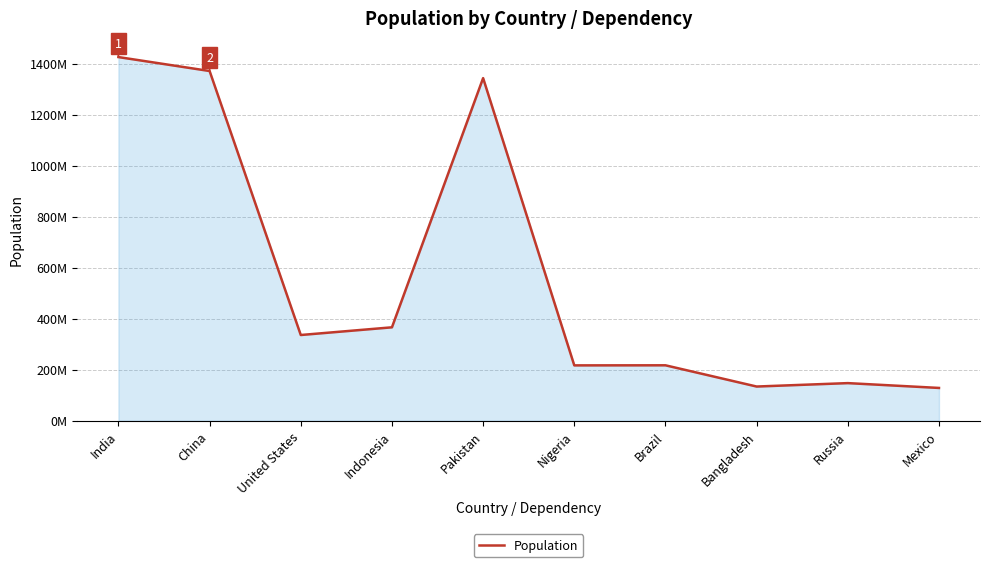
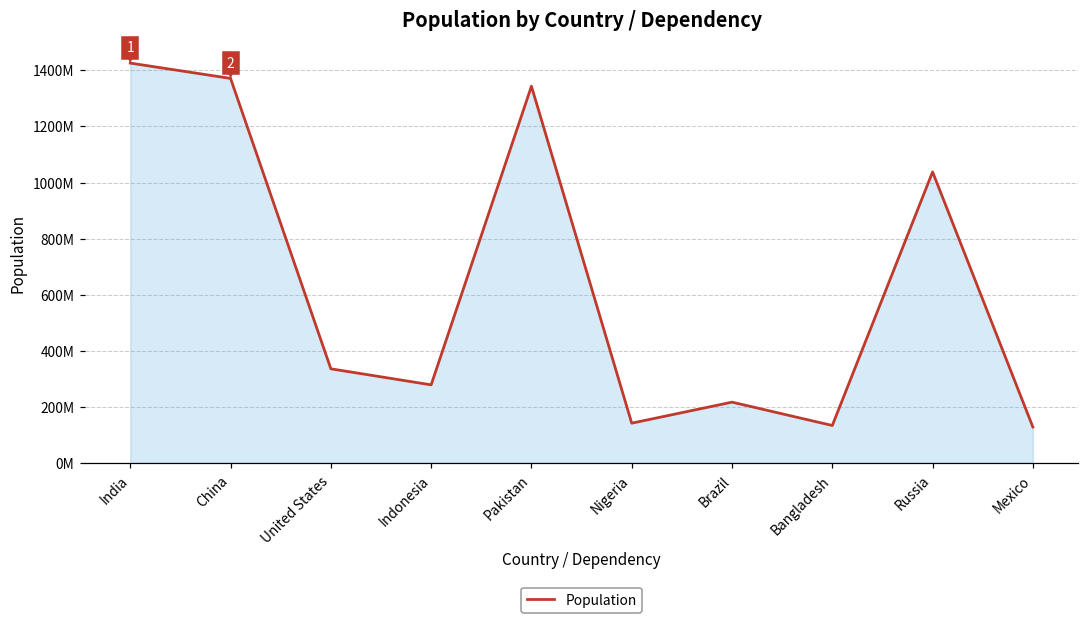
Indonesia: 370000000 -> 280000000
Nigeria: 220000000 -> 140000000
Russia: 150000000 -> 1040000000
